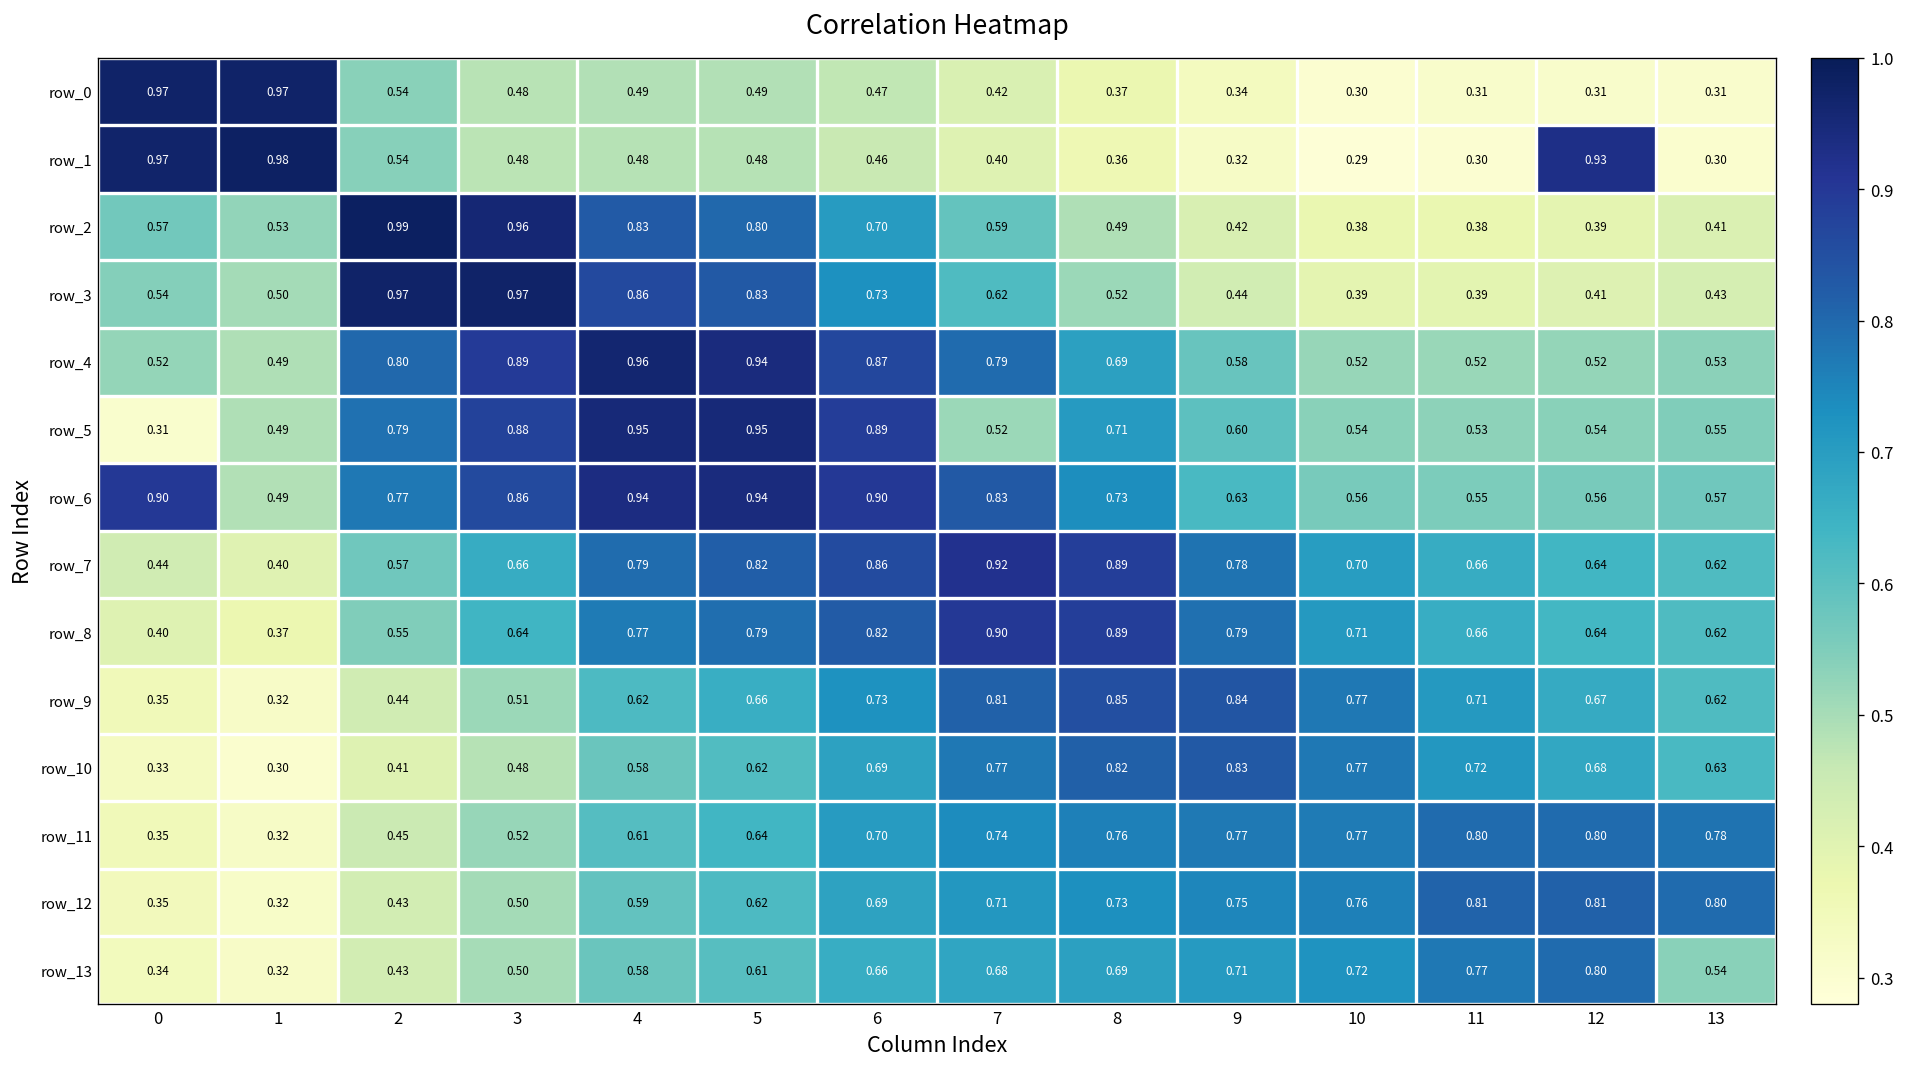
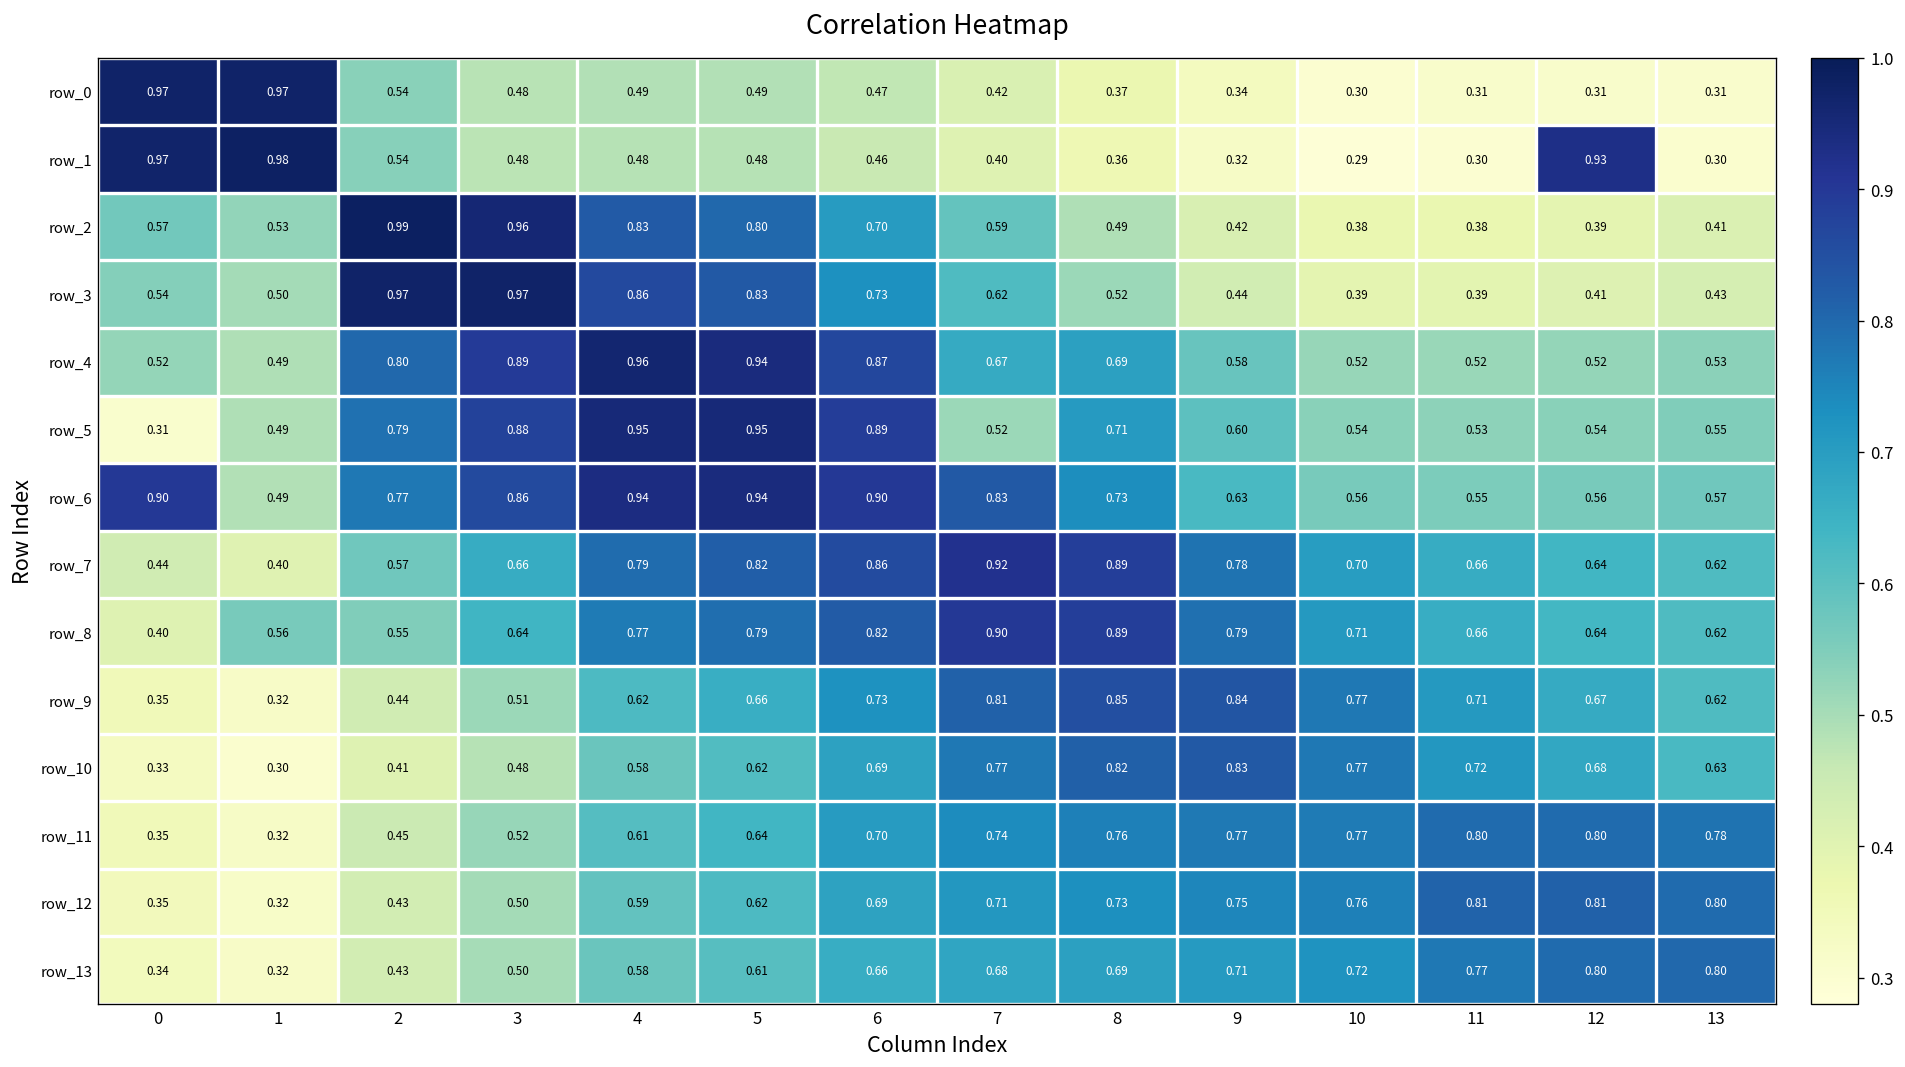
row_4, 7: 0.79 -> 0.67
row_8, 1: 0.37 -> 0.56
row_13, 13: 0.54 -> 0.80
